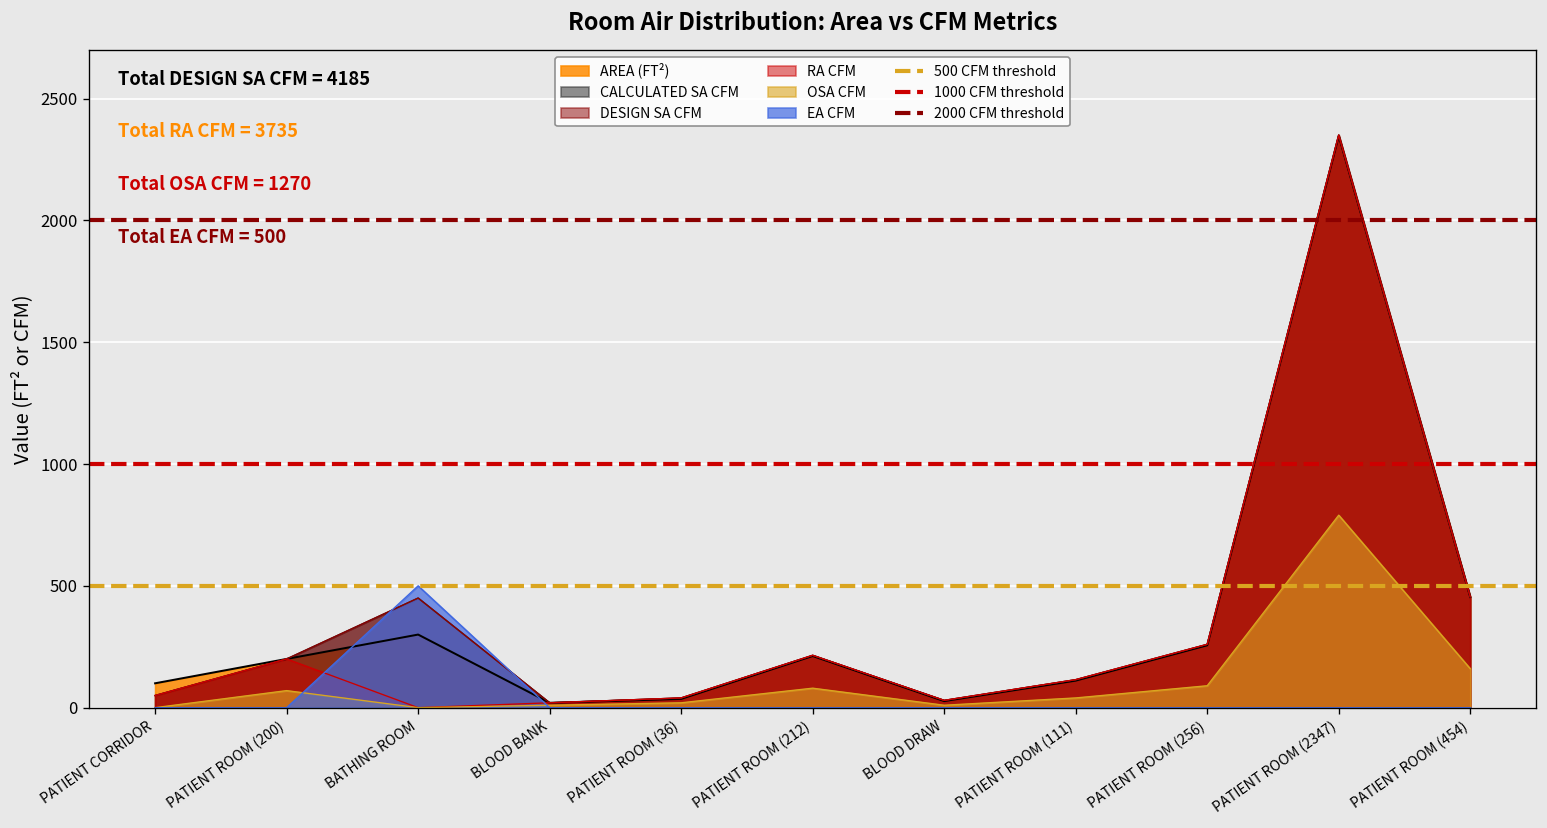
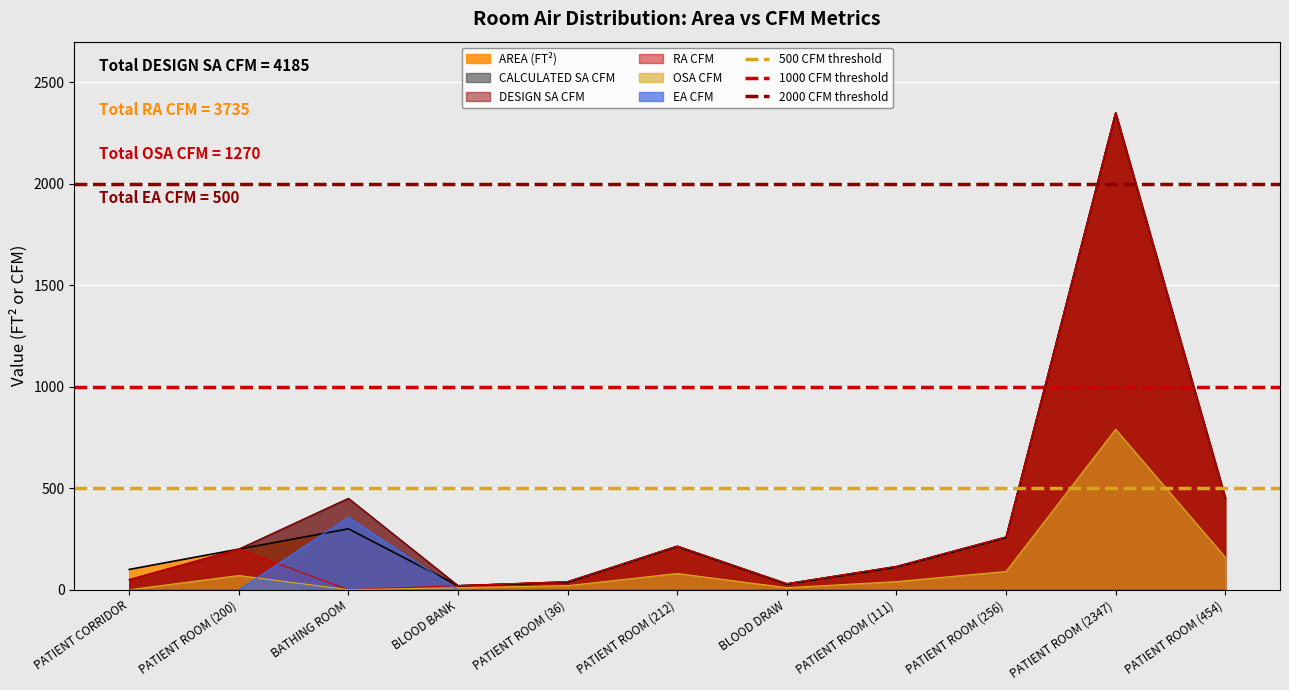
EA CFM, BATHING ROOM: 500 -> 360
